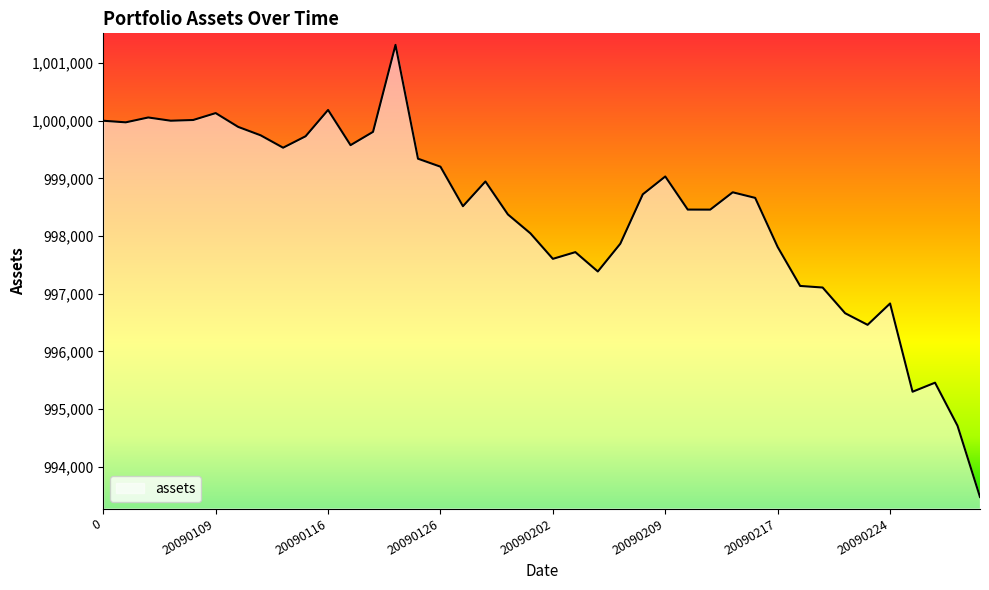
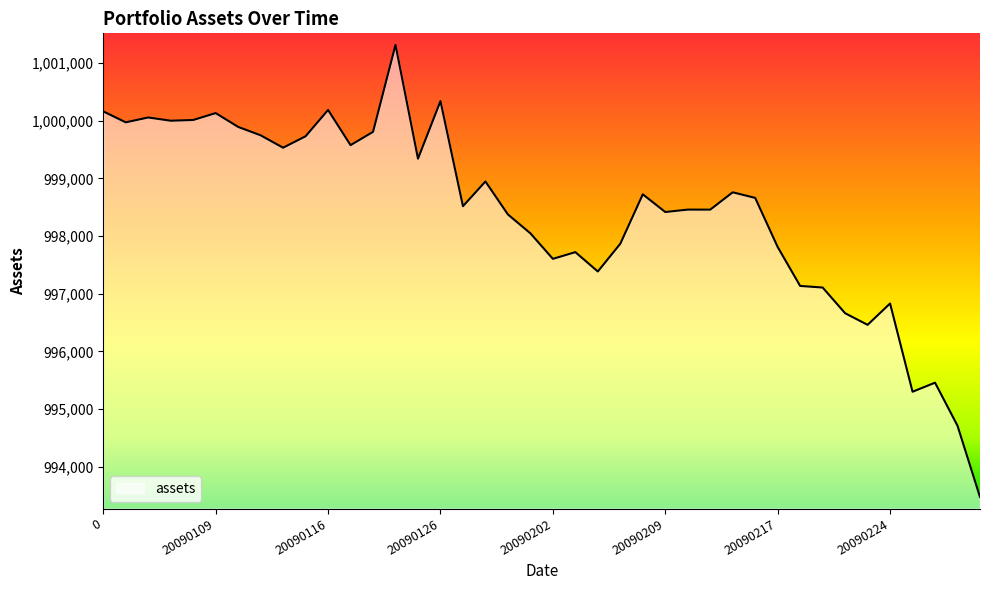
0: 1,000,000 -> 1,000,200
20090126: 999,200 -> 1,000,300
20090209: 999,000 -> 998,400
